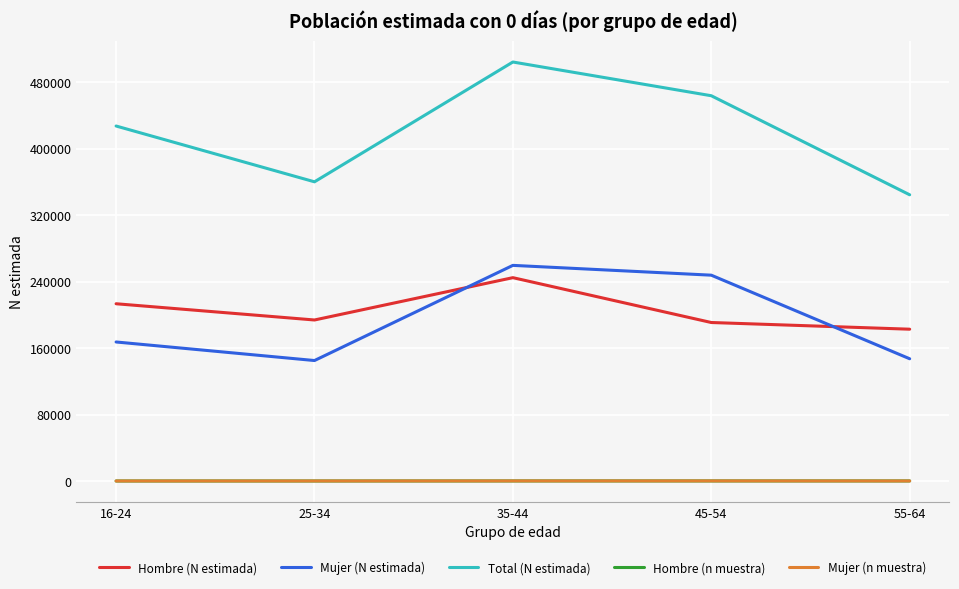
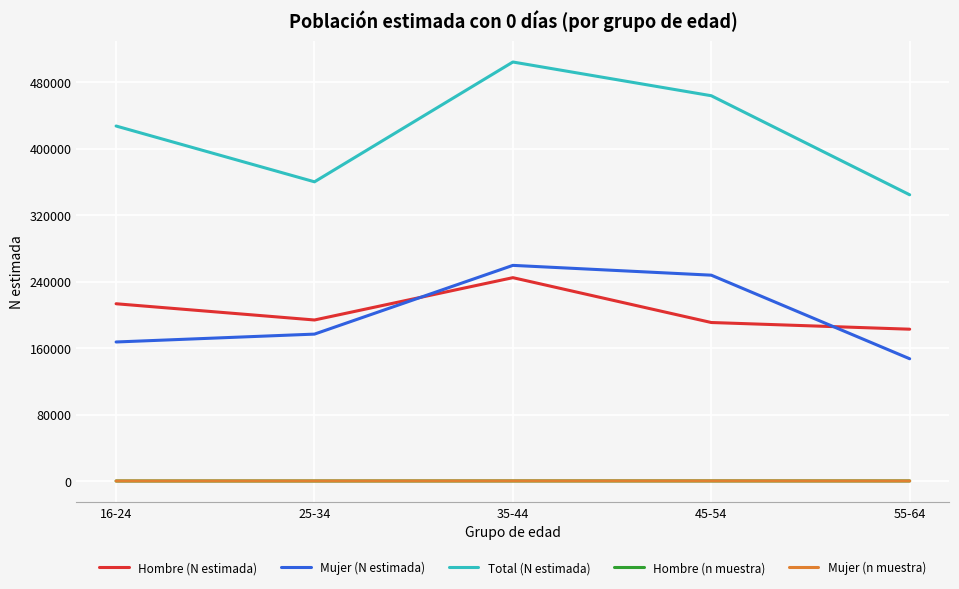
Mujer (N estimada), 25-34: 150000 -> 180000
